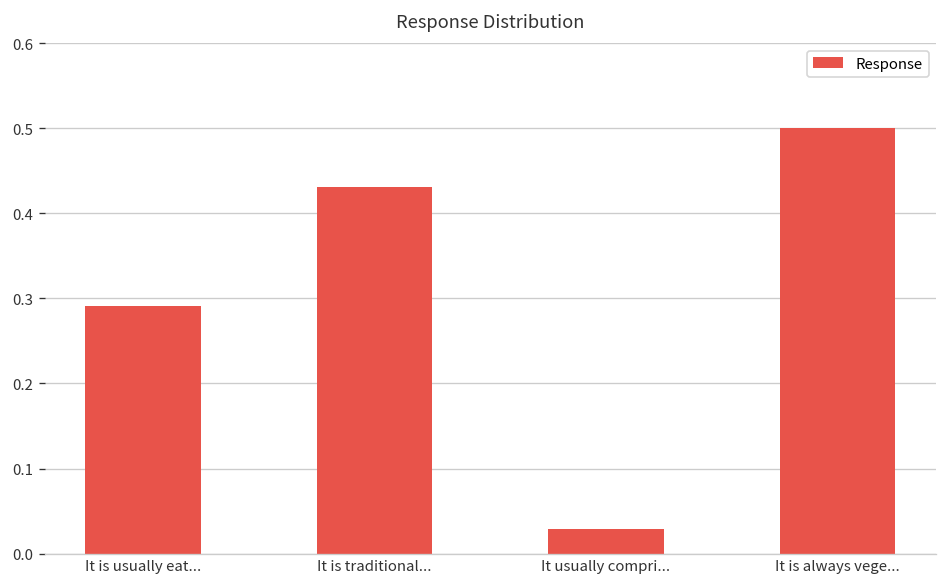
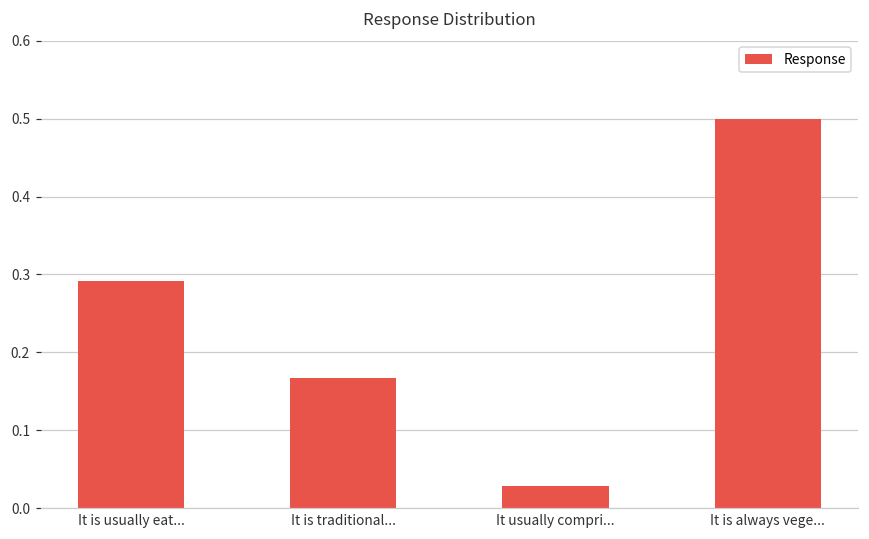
It is traditional...: 0.43 -> 0.17
